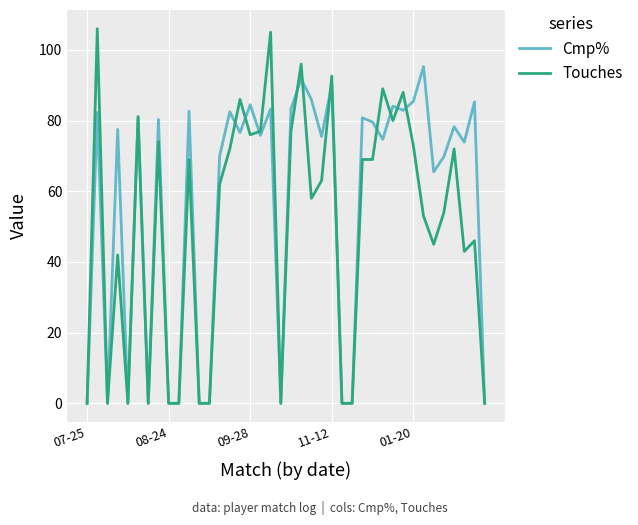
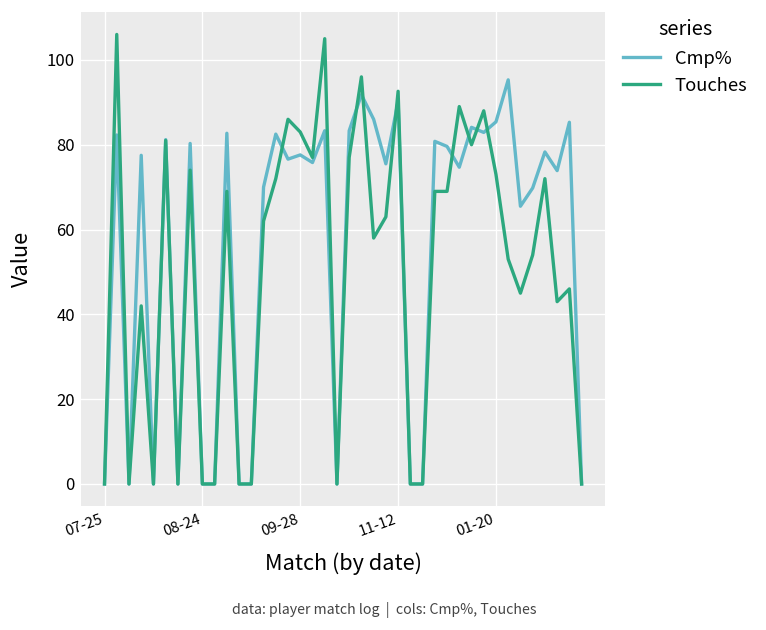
Cmp%, 09-28: 85 -> 78
Touches, 09-28: 76 -> 83
